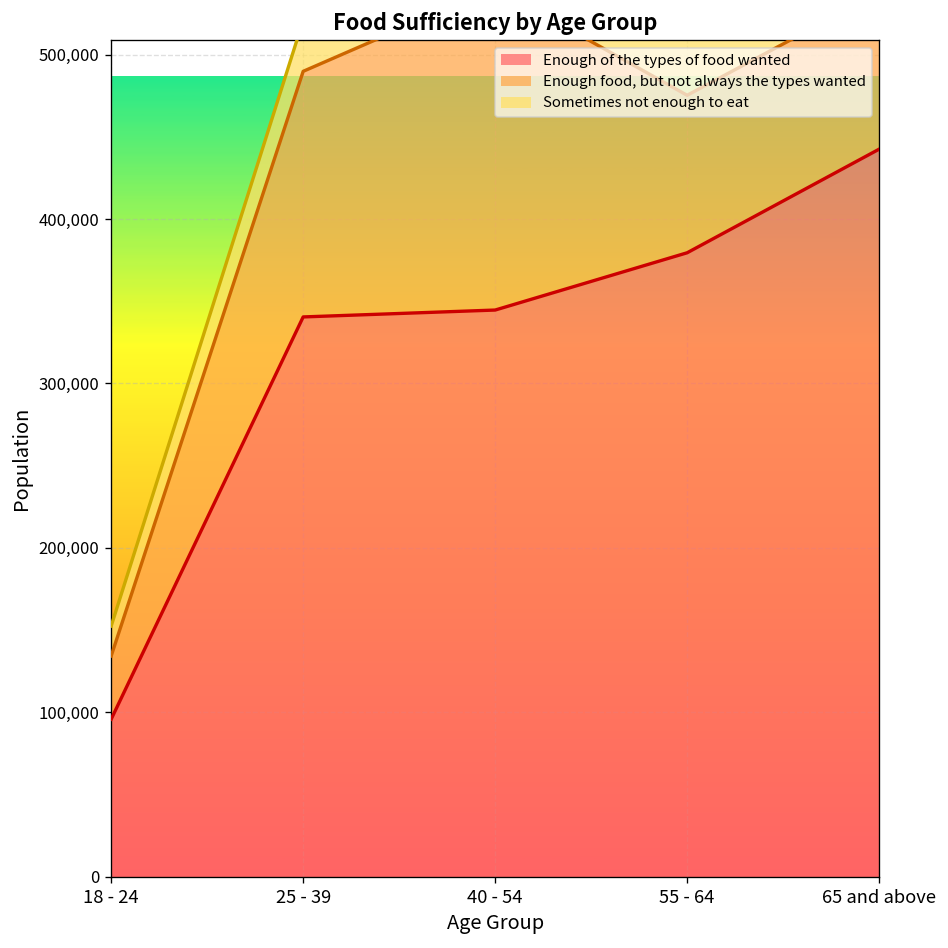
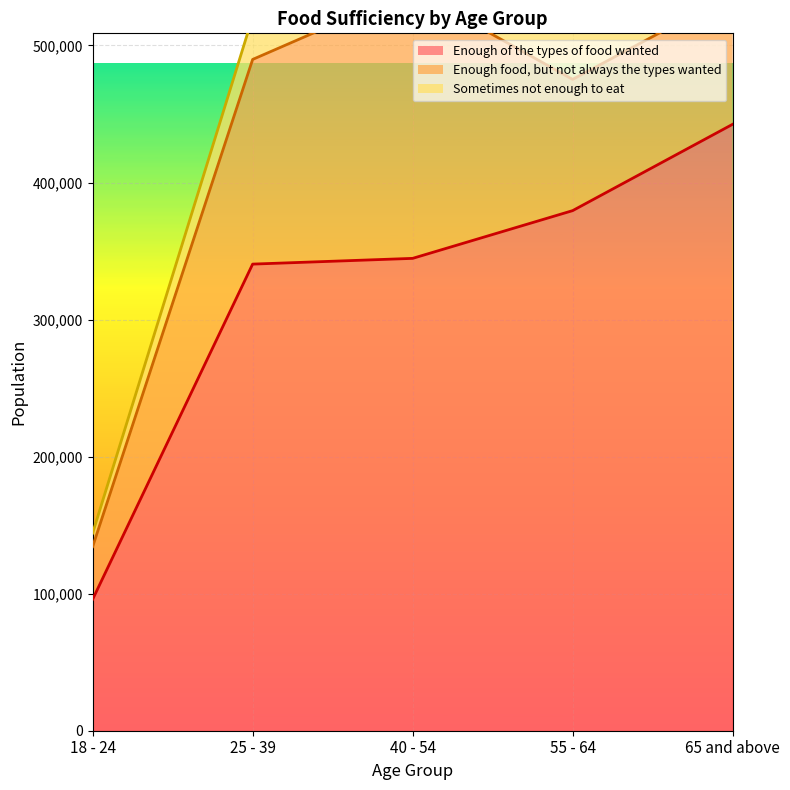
Sometimes not enough to eat, 18 - 24: 18,000 -> 10,000
